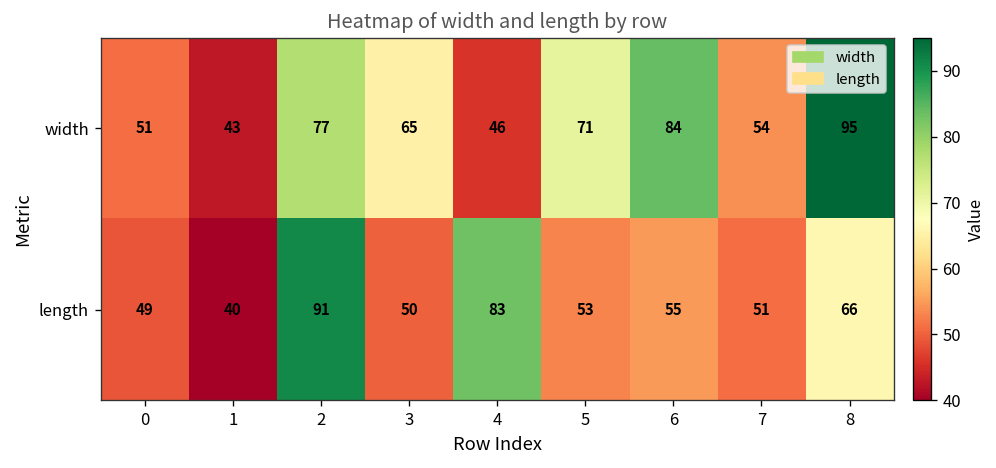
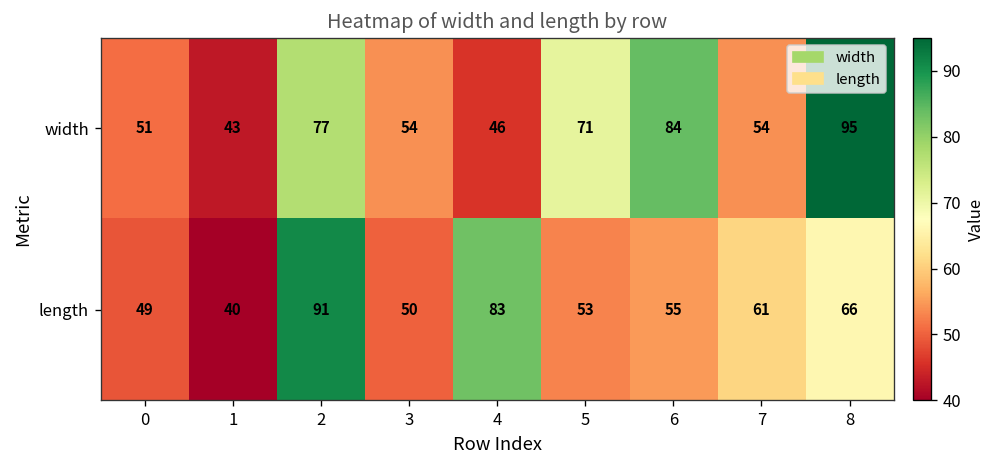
width, 3: 65 -> 54
length, 7: 51 -> 61
